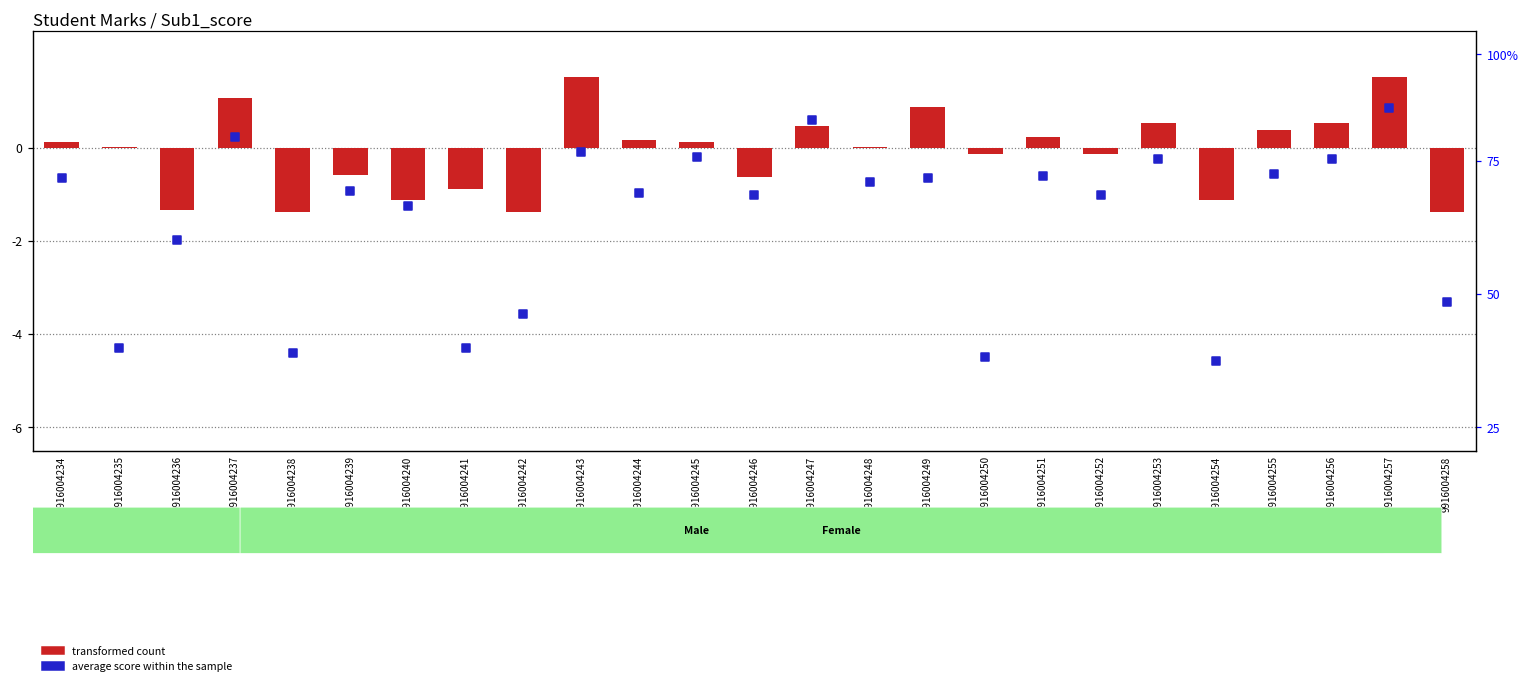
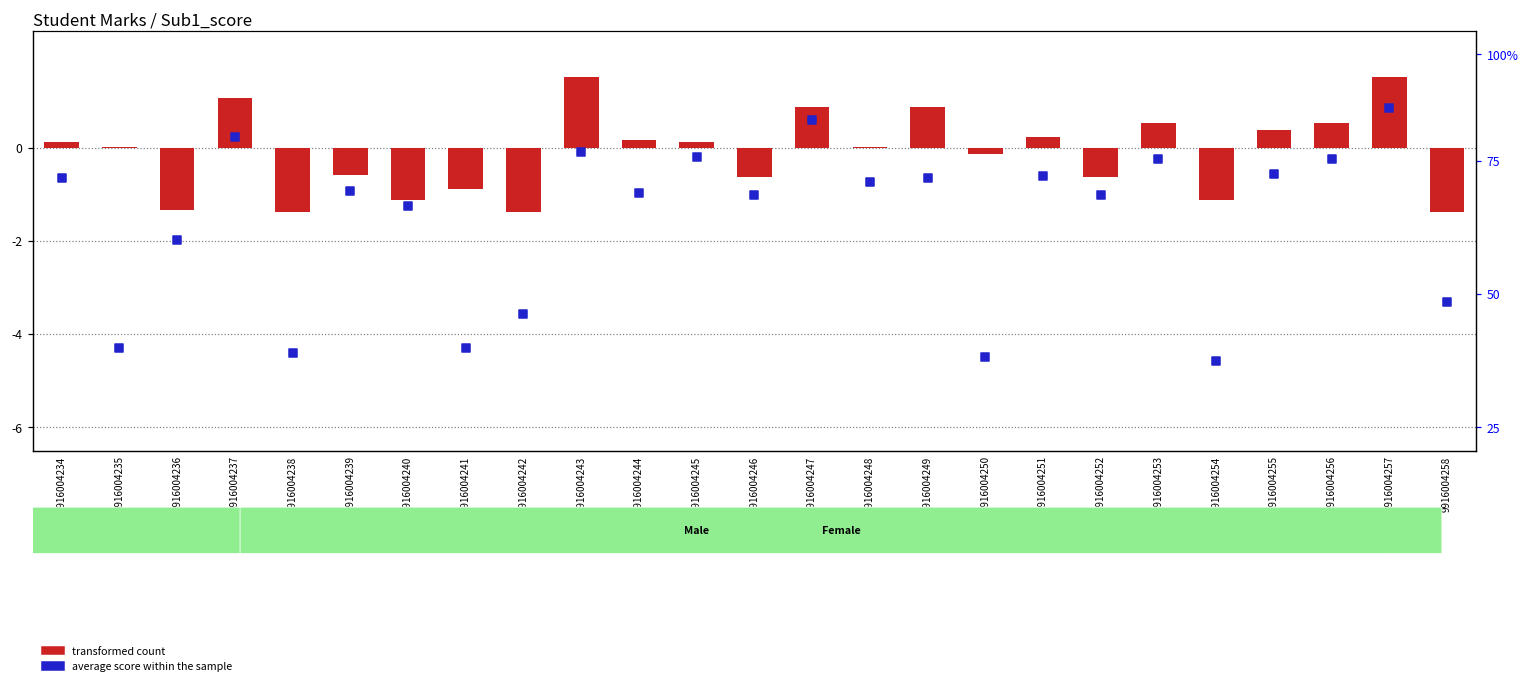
transformed count, 9916004247: 0.5 -> 0.9
transformed count, 9916004252: -0.1 -> -0.6
